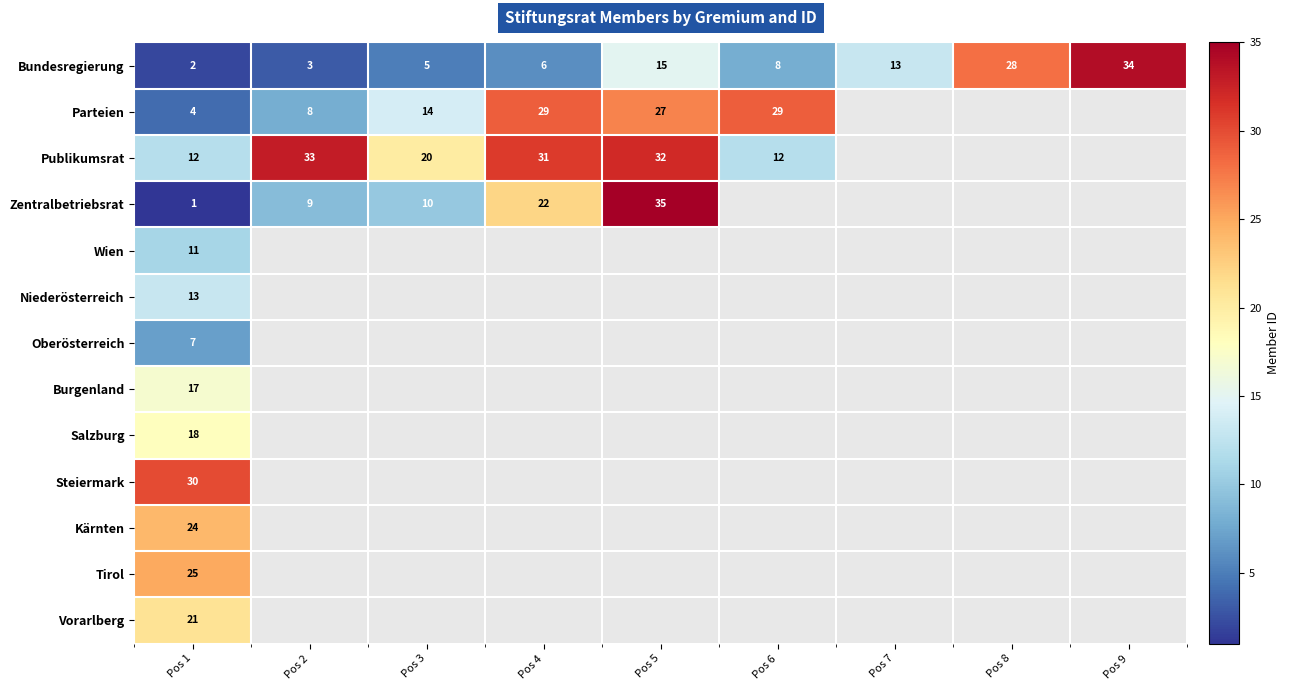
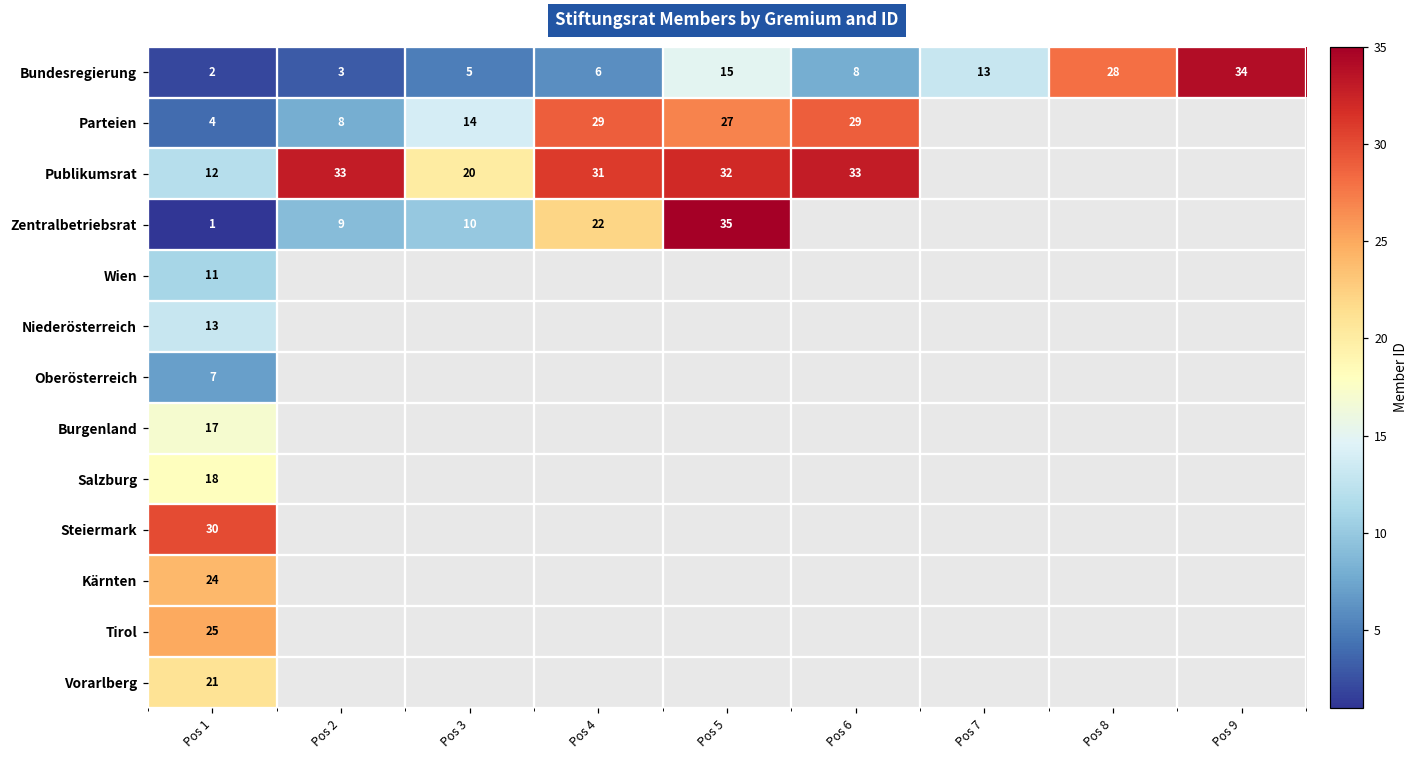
Publikumsrat, Pos 6: 12 -> 33
